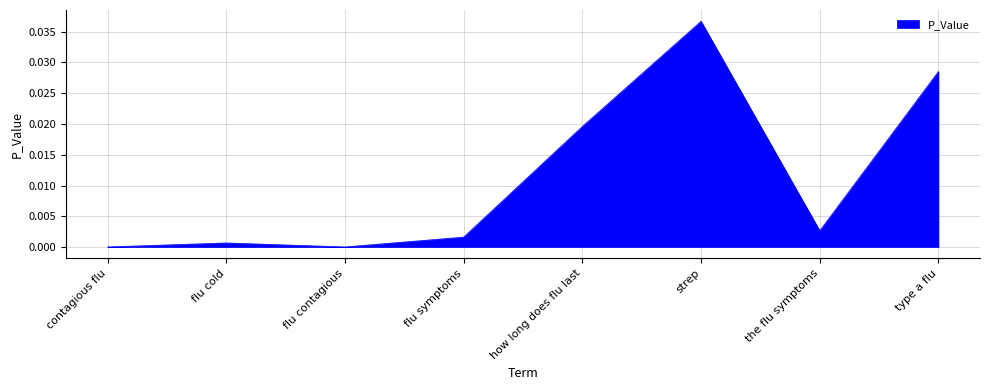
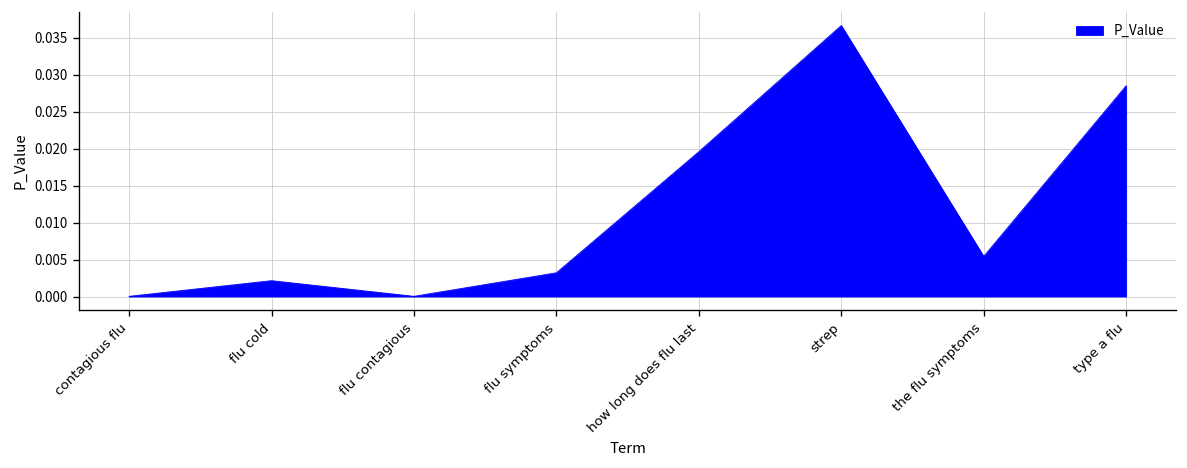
flu cold: 0.001 -> 0.002
flu symptoms: 0.002 -> 0.003
the flu symptoms: 0.003 -> 0.005
